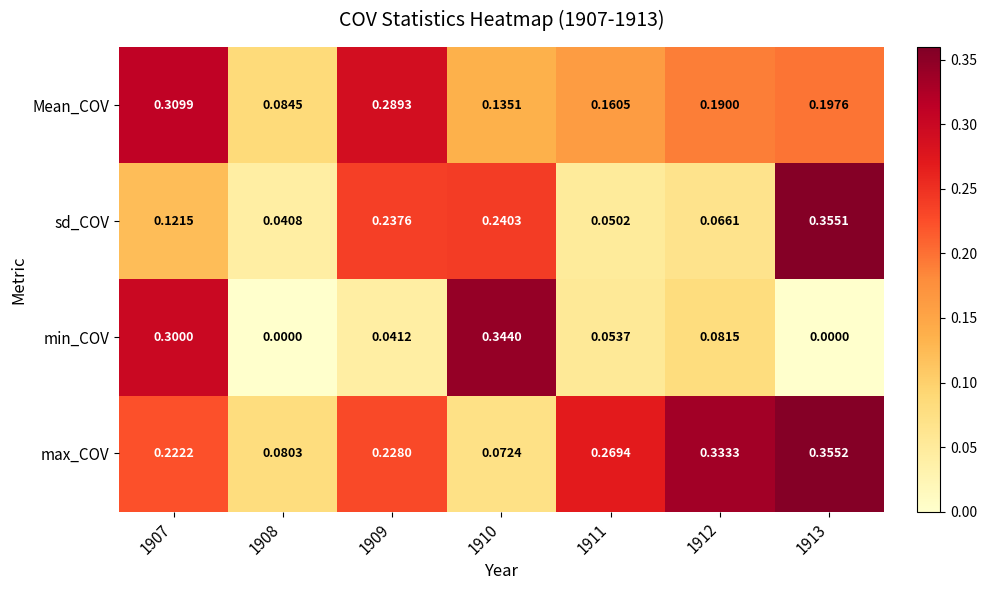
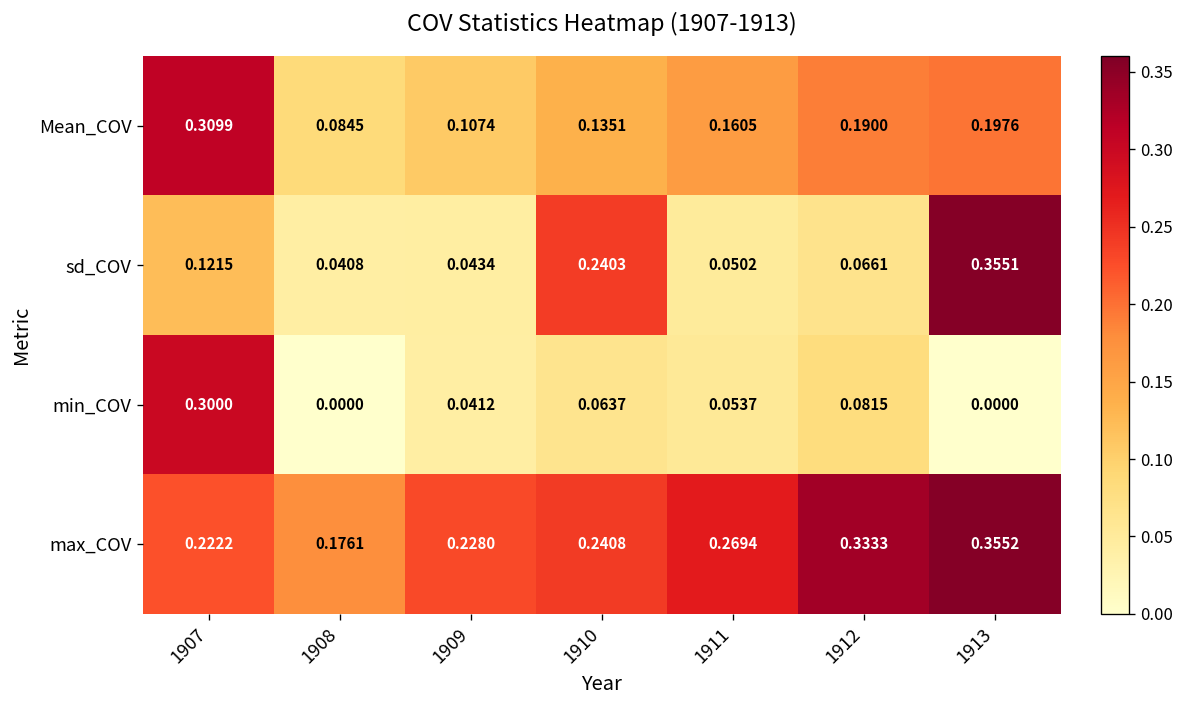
Mean_COV, 1909: 0.2893 -> 0.1074
sd_COV, 1909: 0.2376 -> 0.0434
min_COV, 1910: 0.3440 -> 0.0637
max_COV, 1908: 0.0803 -> 0.1761
max_COV, 1910: 0.0724 -> 0.2408
